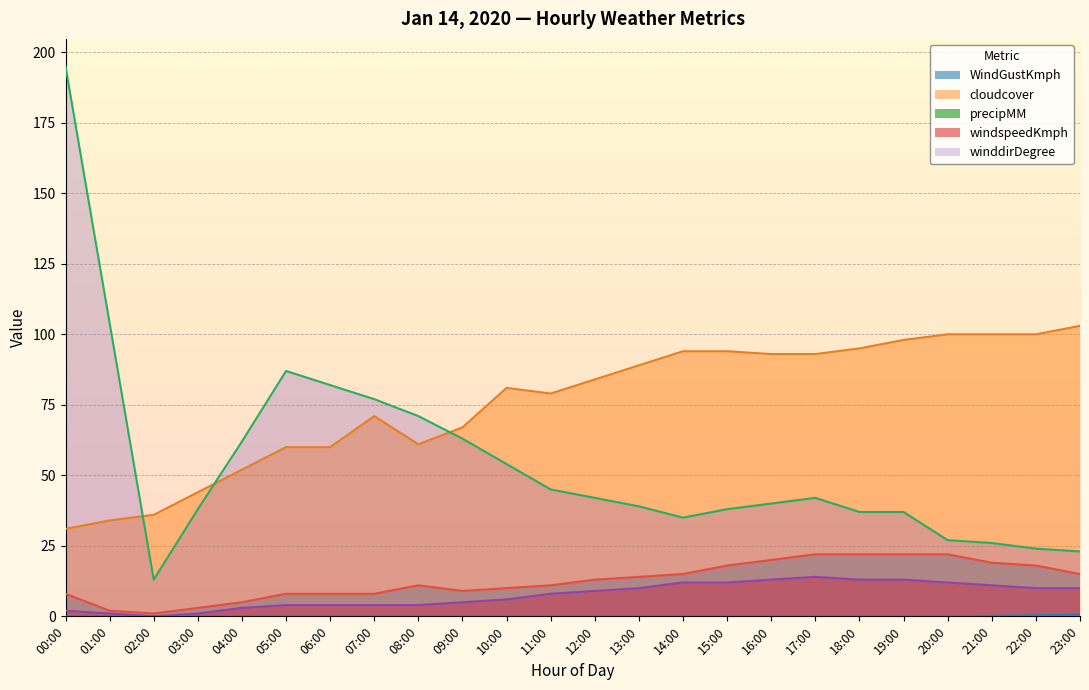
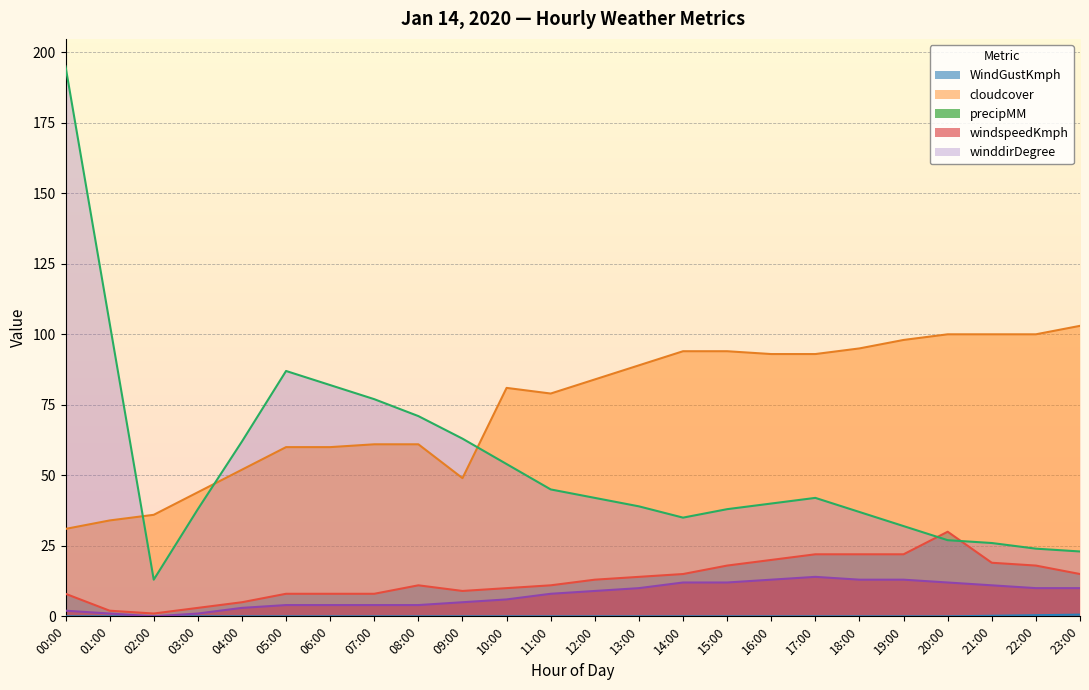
cloudcover, 07:00: 71 -> 61
cloudcover, 09:00: 67 -> 49
winddirDegree, 19:00: 37 -> 32
WindGustKmph, 20:00: 22 -> 30
